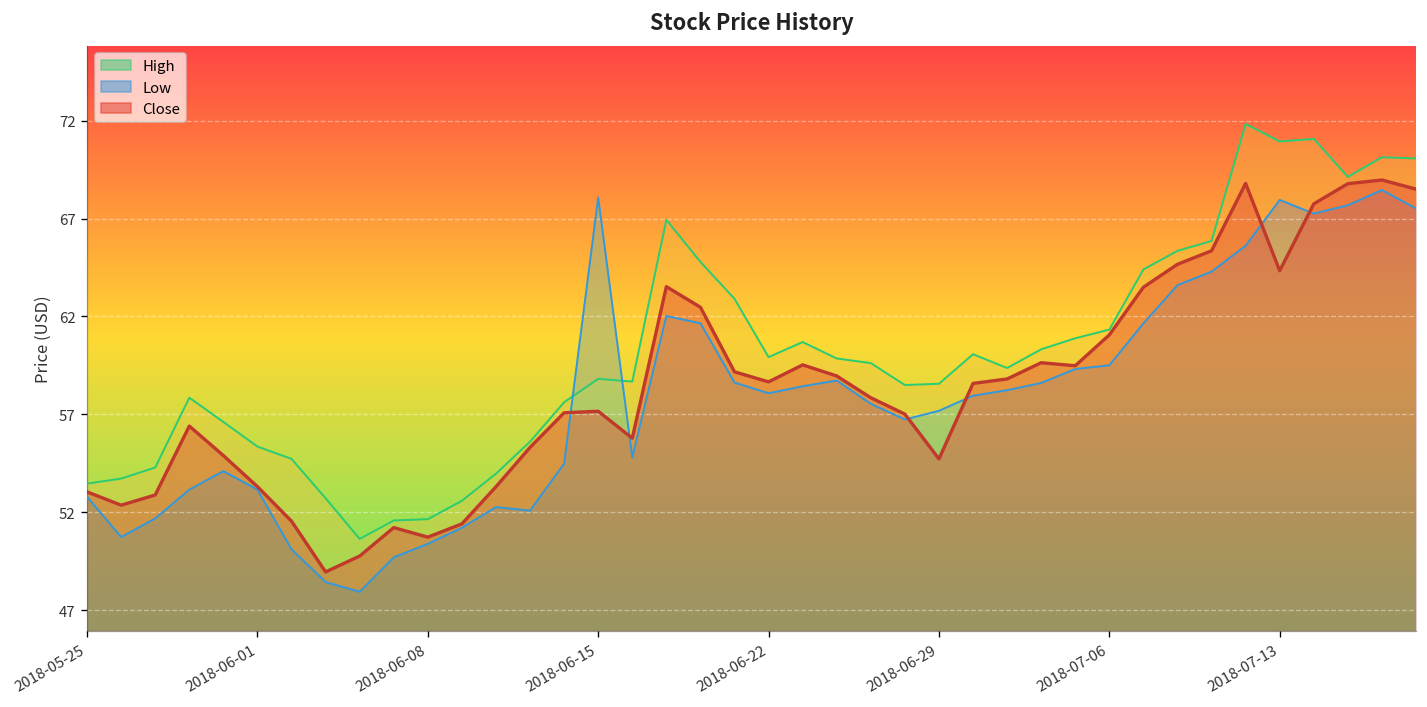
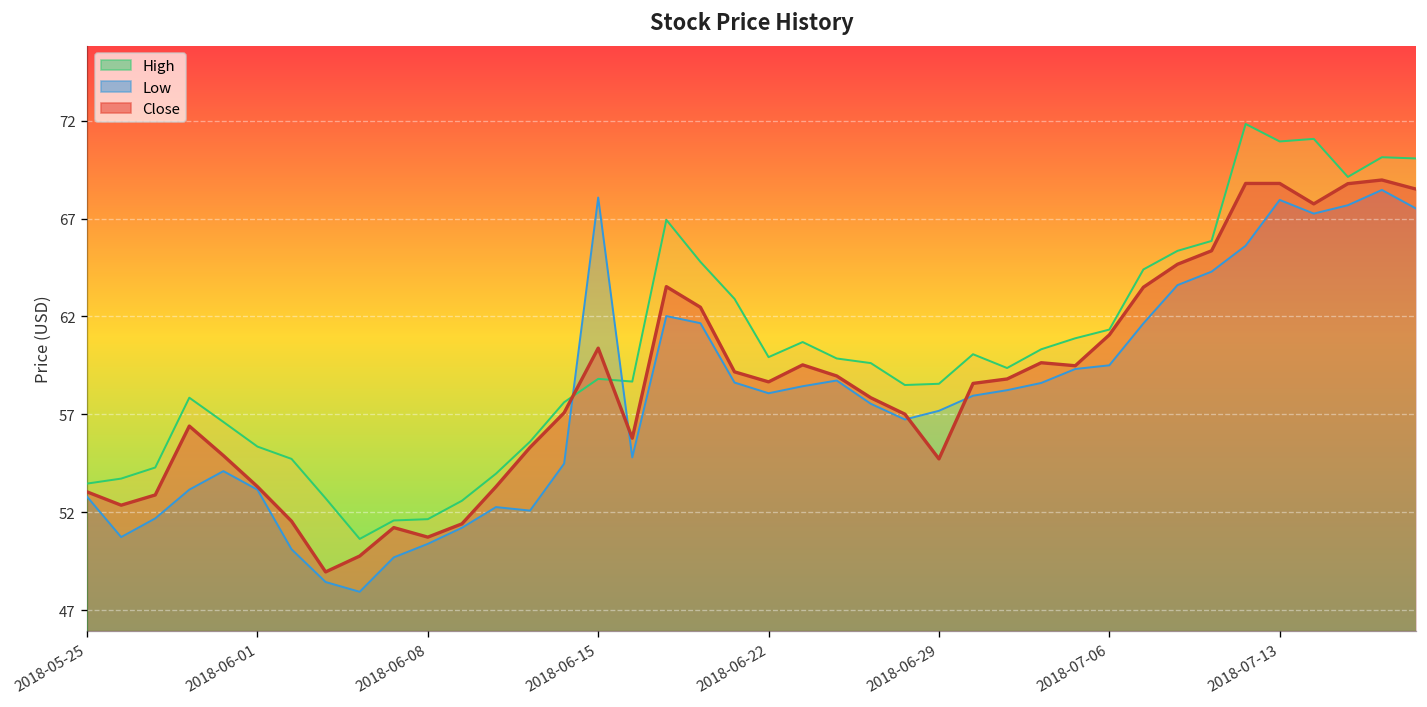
Close, 2018-06-15: 57.2 -> 60.4
Close, 2018-07-13: 64.3 -> 68.8
